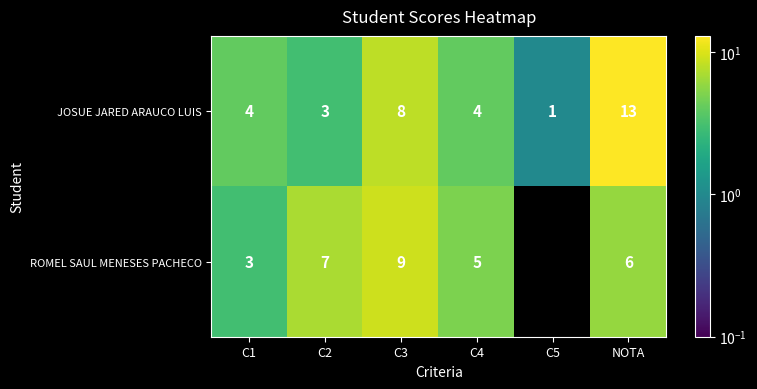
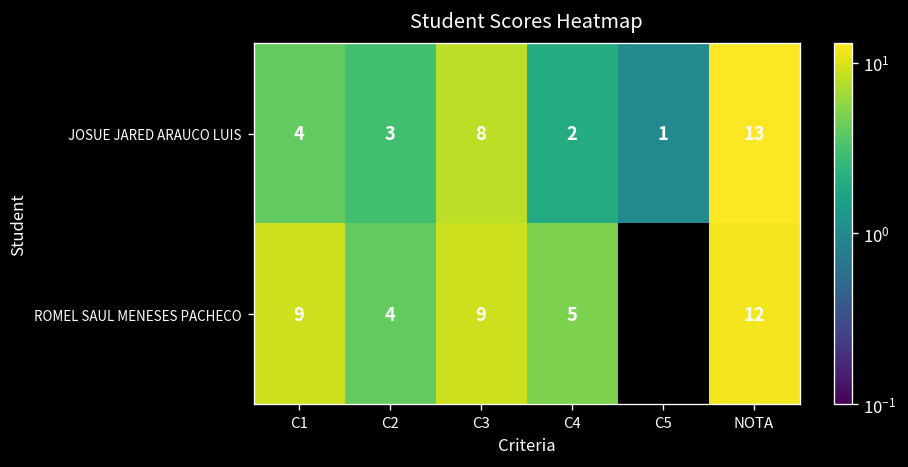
JOSUE JARED ARAUCO LUIS, C4: 4 -> 2
ROMEL SAUL MENESES PACHECO, C1: 3 -> 9
ROMEL SAUL MENESES PACHECO, C2: 7 -> 4
ROMEL SAUL MENESES PACHECO, NOTA: 6 -> 12
